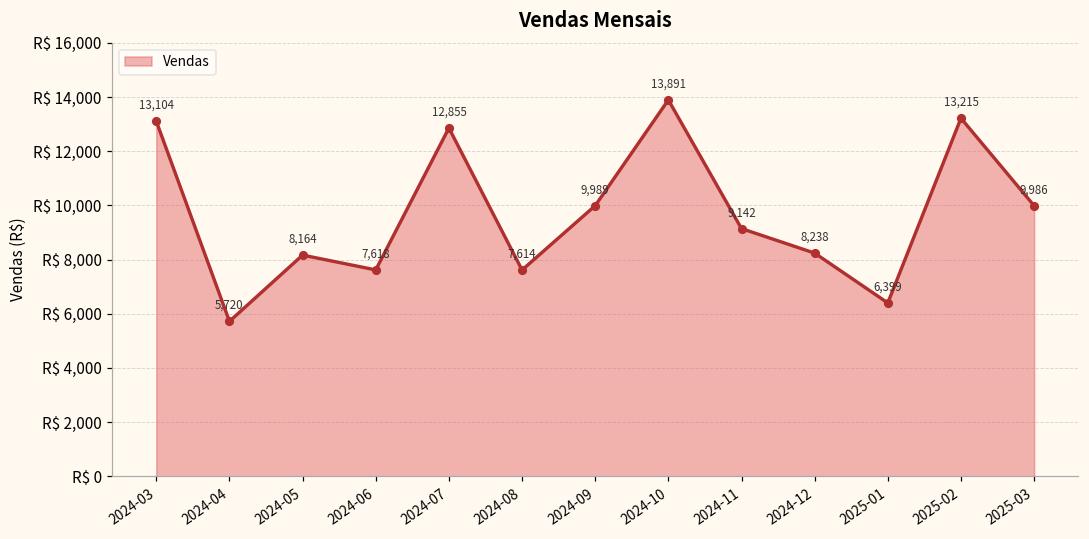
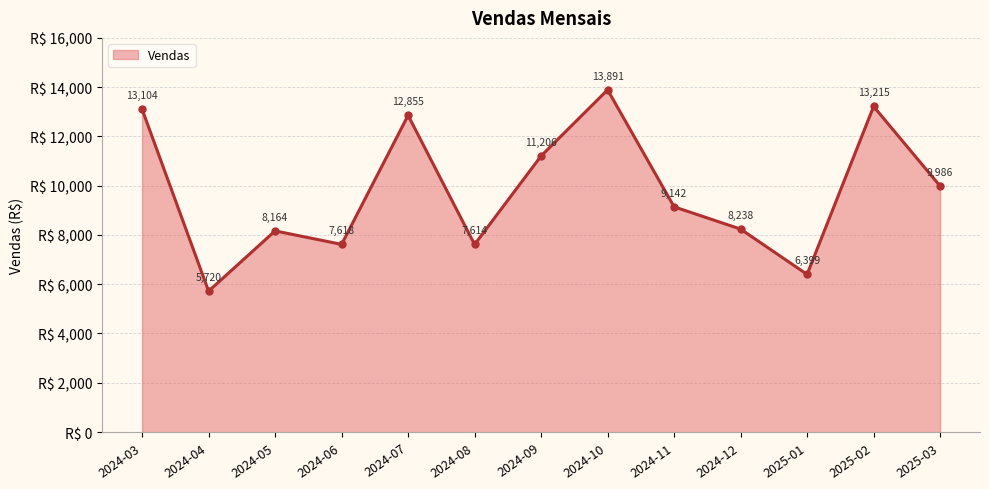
2024-09: 9,989 -> 11,206
